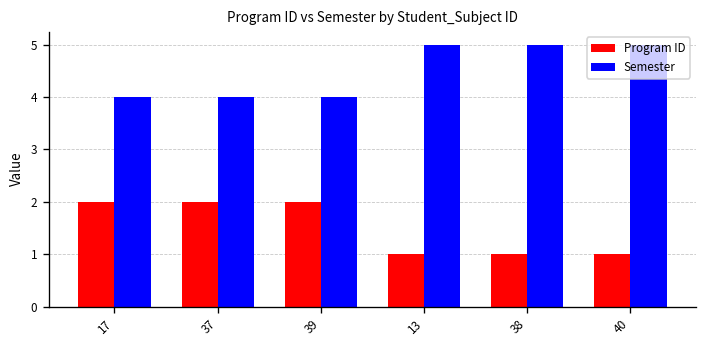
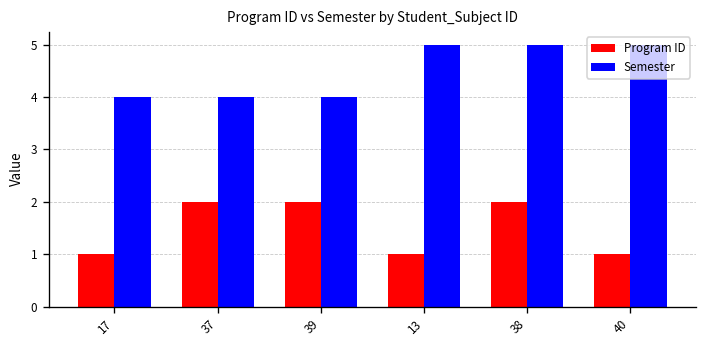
Program ID, 17: 2 -> 1
Program ID, 38: 1 -> 2
